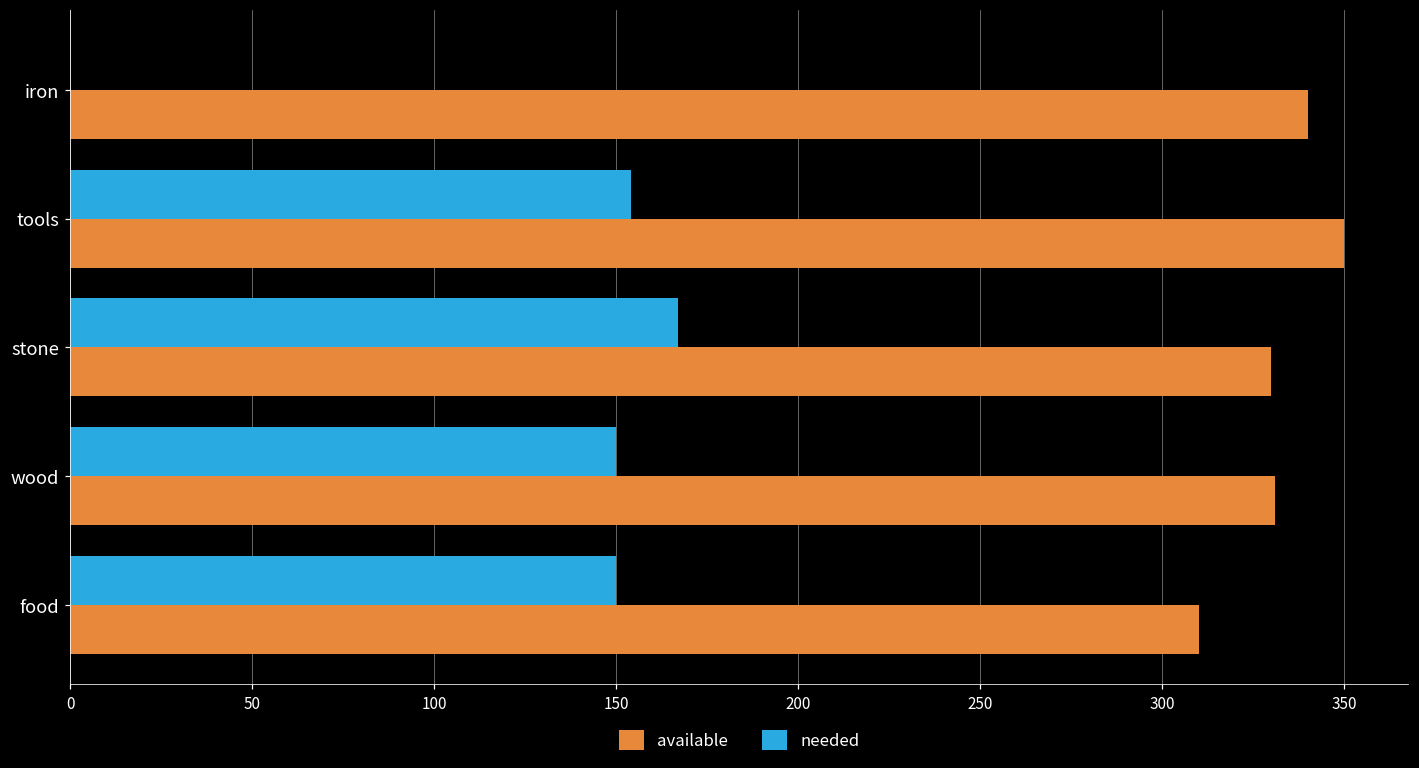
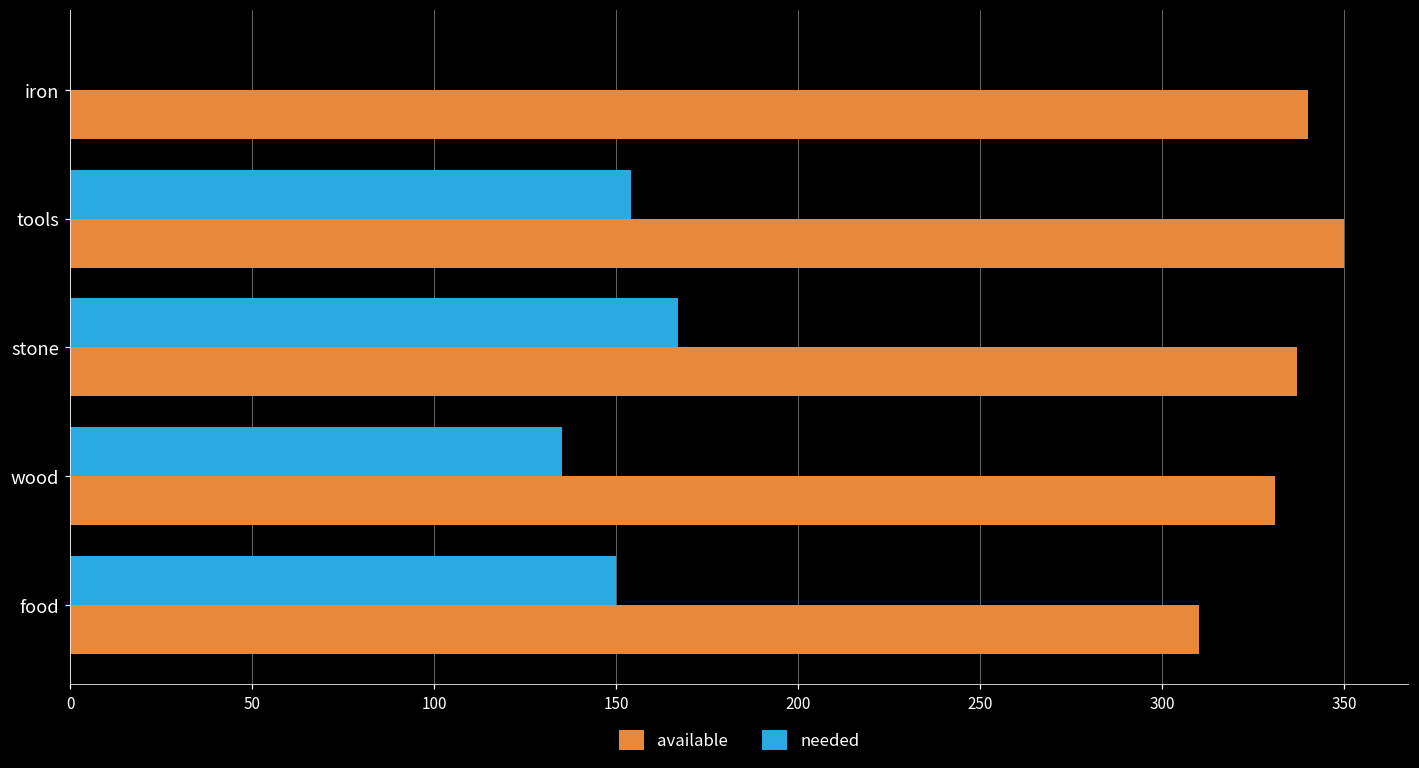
available, stone: 330 -> 337
needed, wood: 150 -> 135
